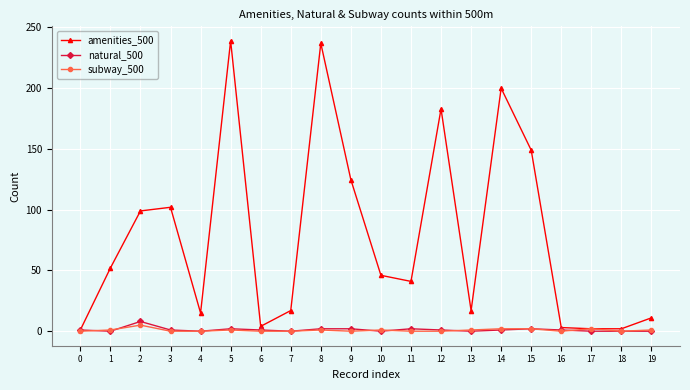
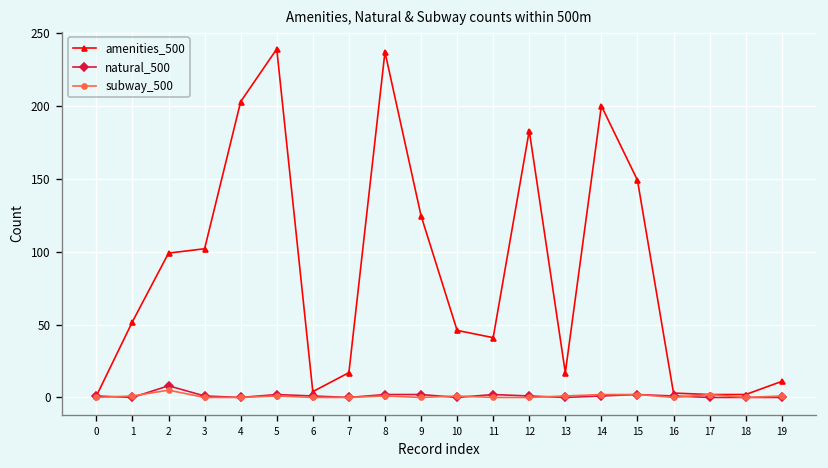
amenities_500, 4: 15 -> 203
